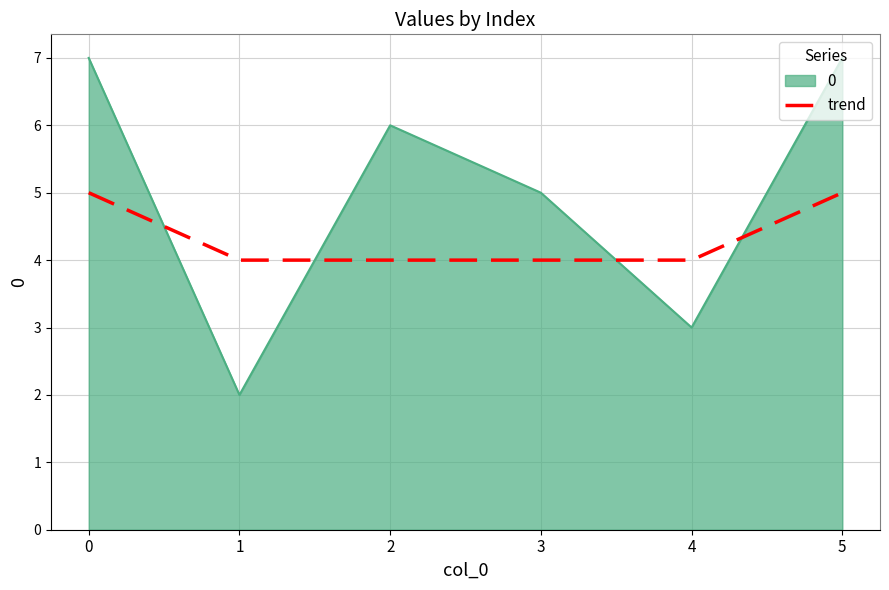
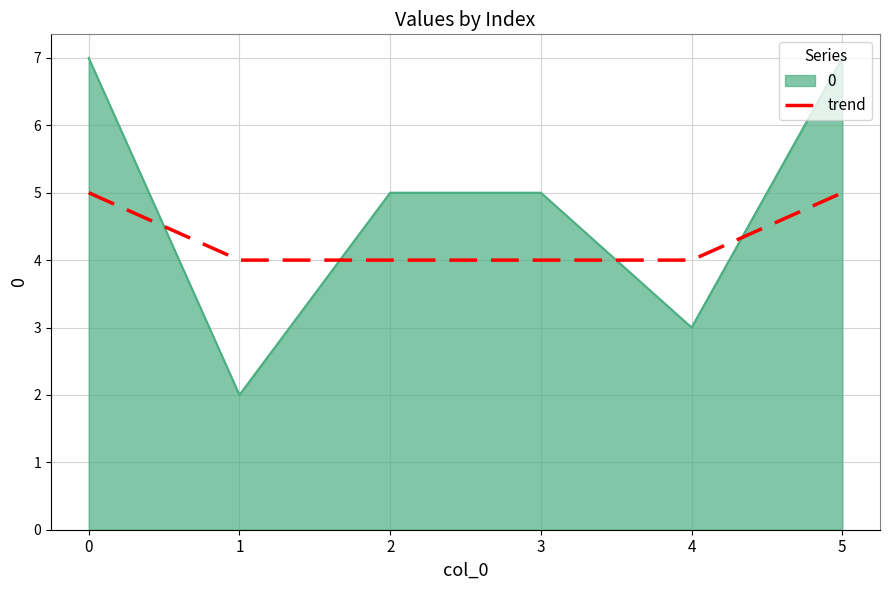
0, 2: 6 -> 5
